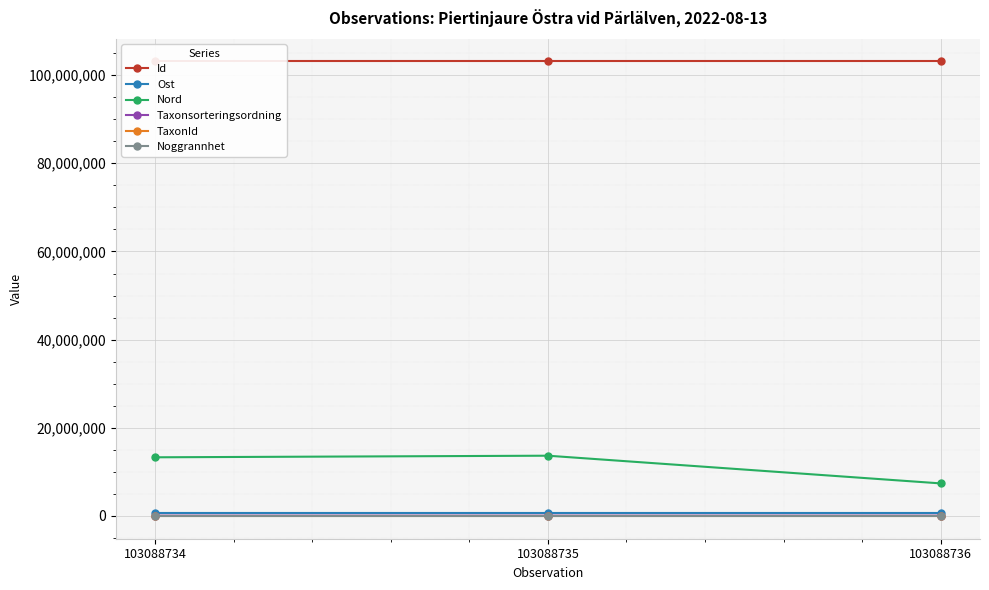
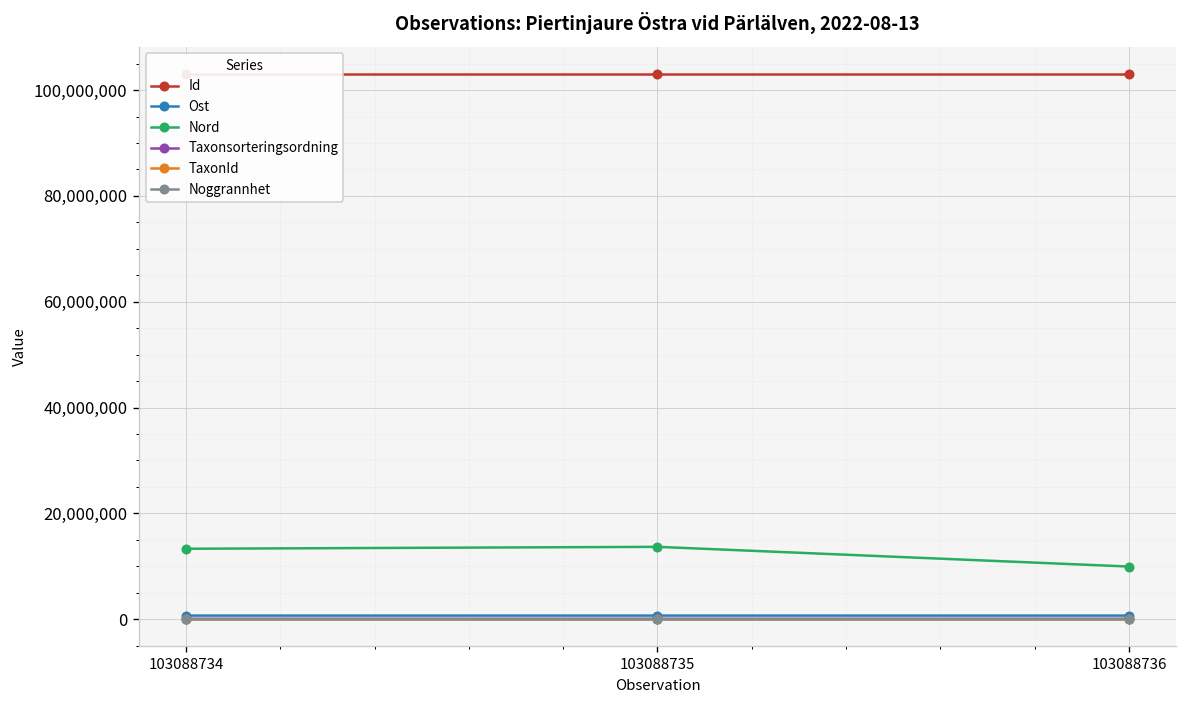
Nord, 103088736: 7,000,000 -> 10,000,000
